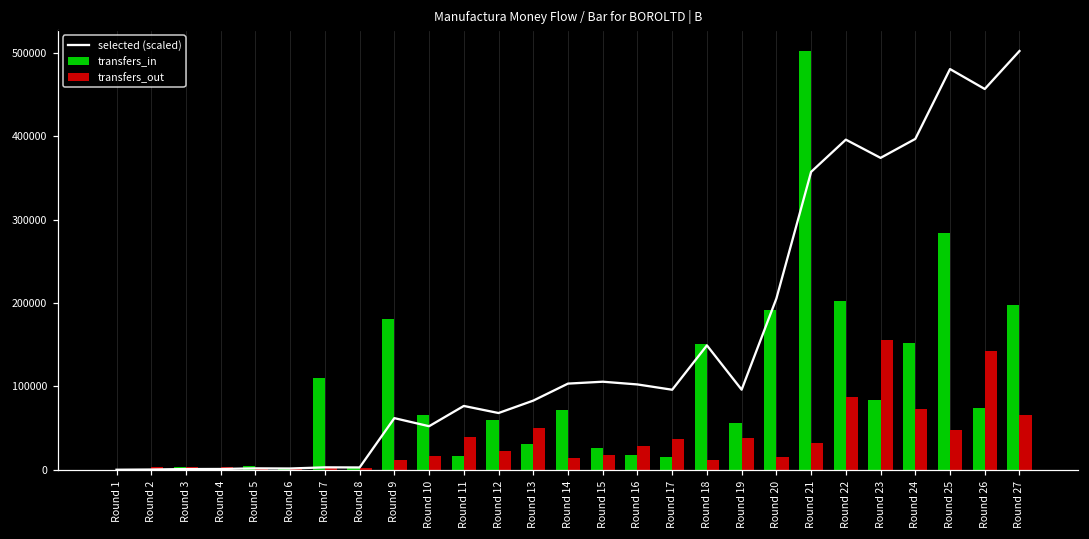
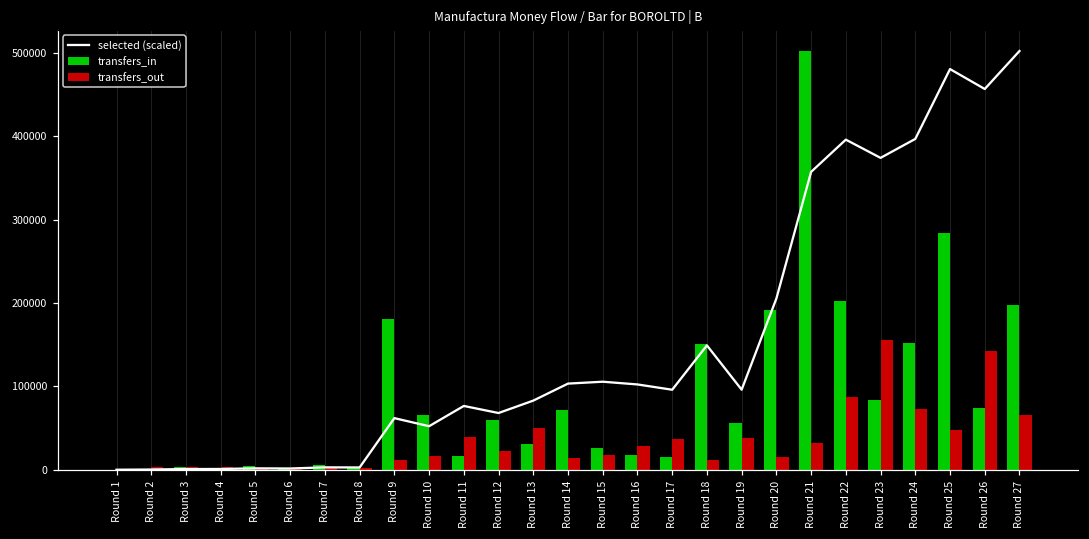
transfers_in, Round 7: 110000 -> 10000
